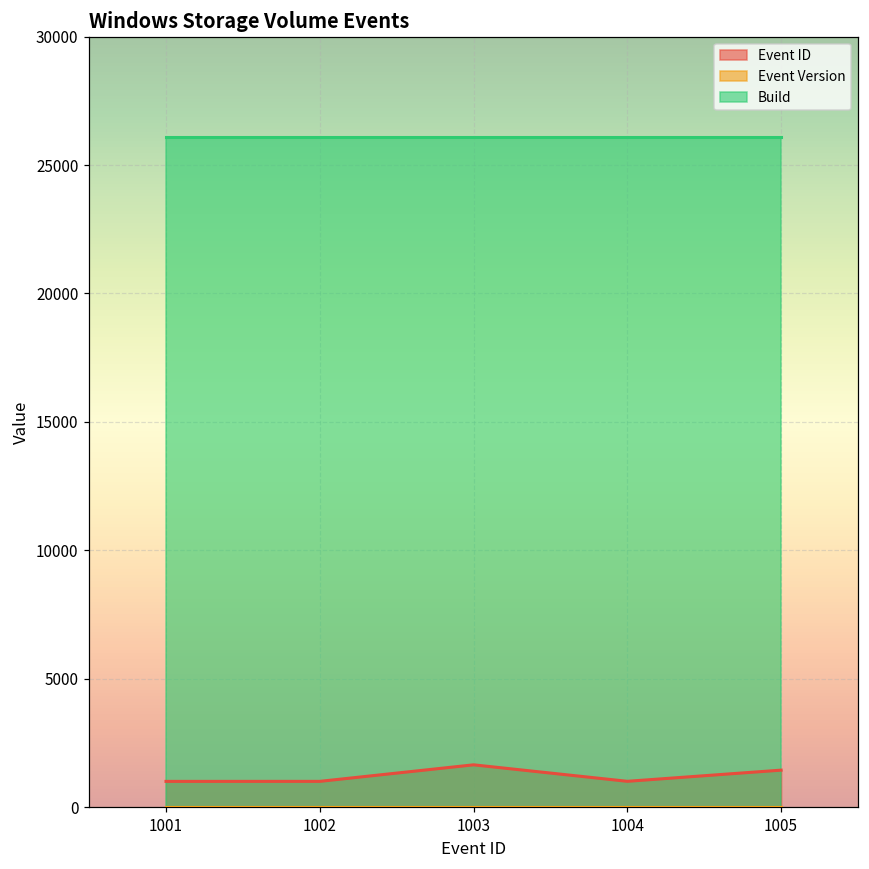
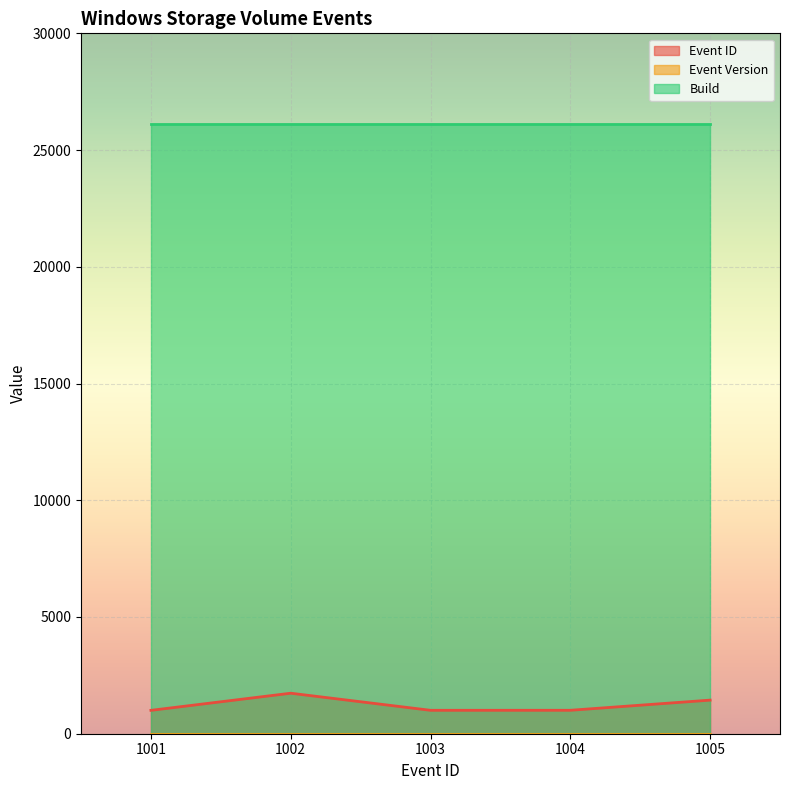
Event ID, 1002: 1000 -> 1700
Event ID, 1003: 1600 -> 1000
